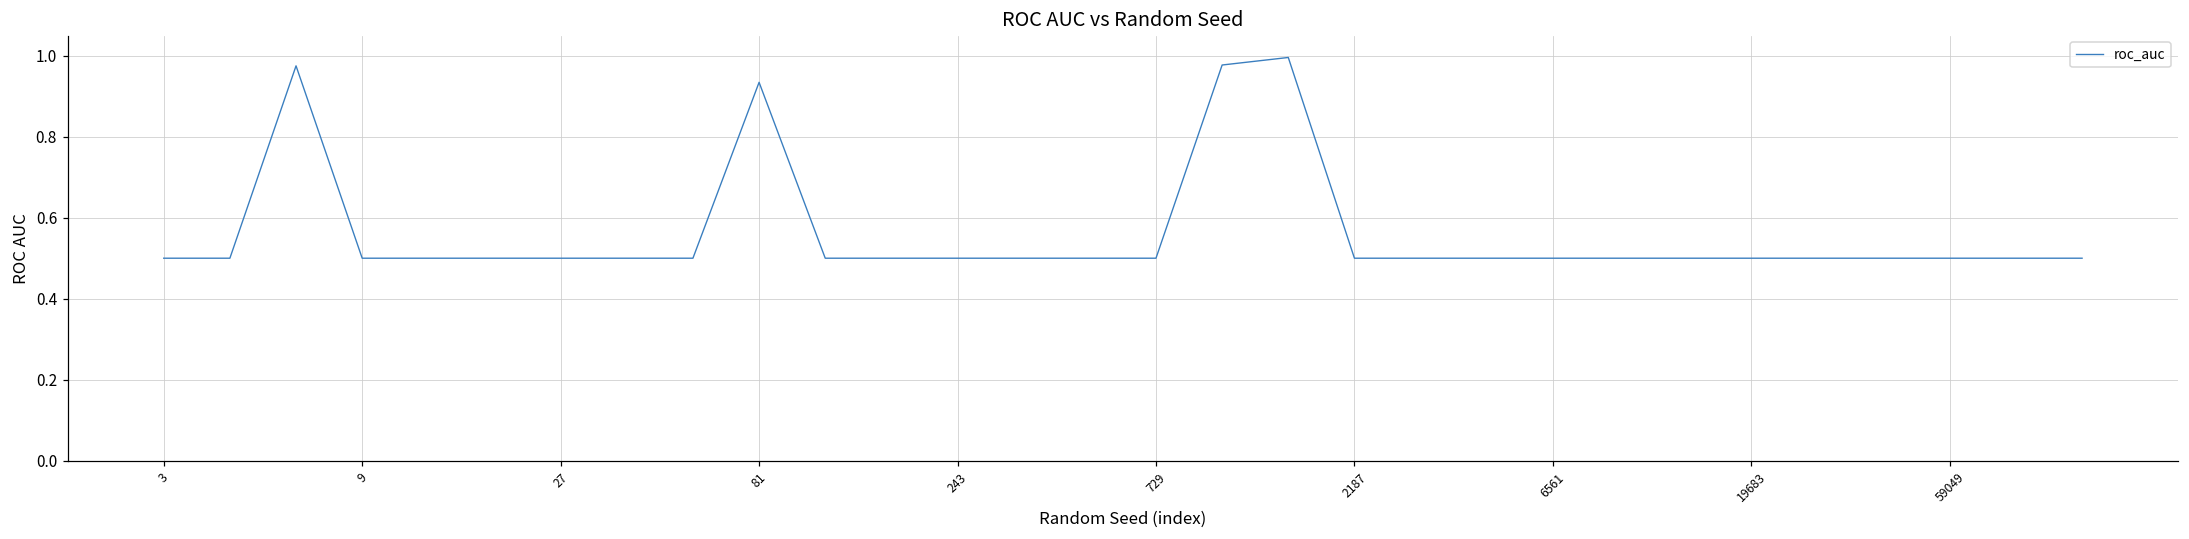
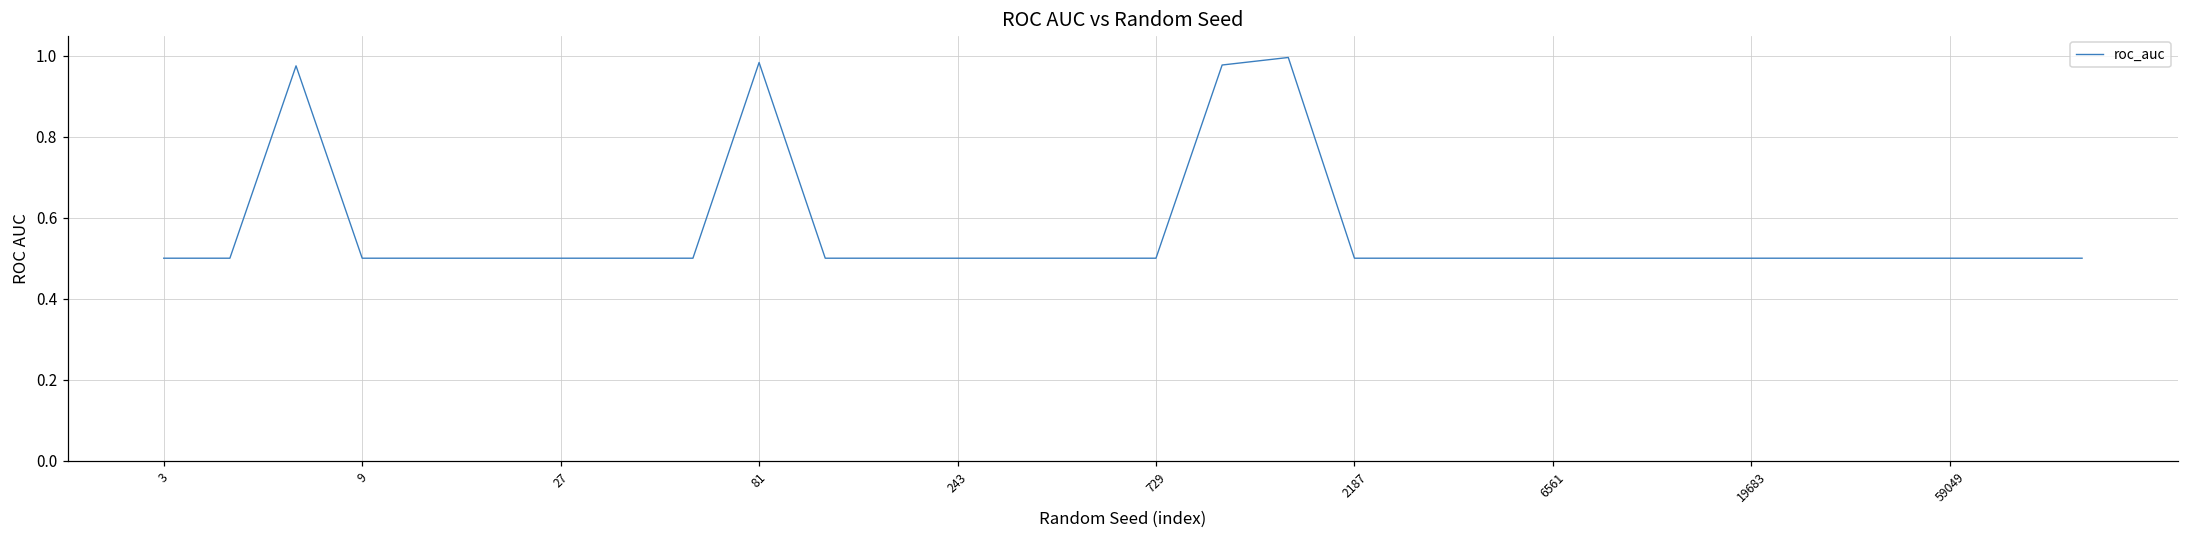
81: 0.93 -> 0.98
